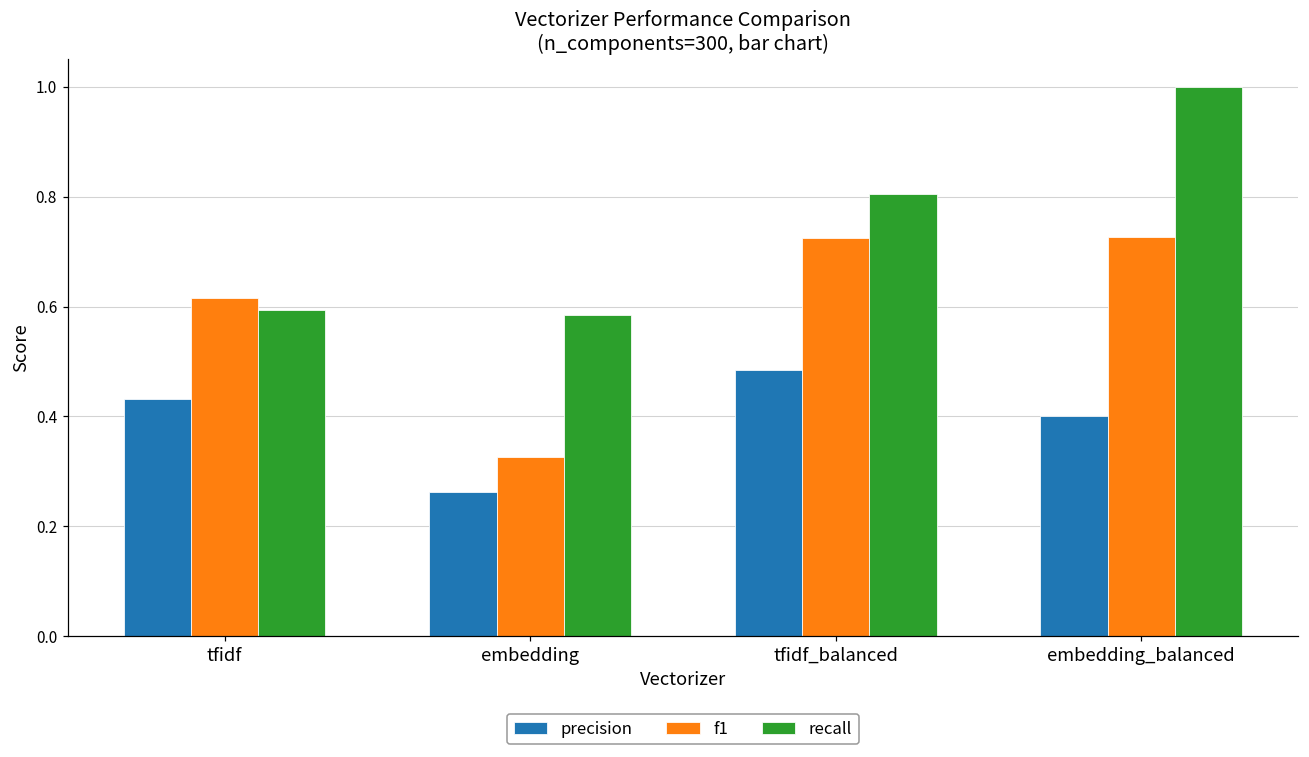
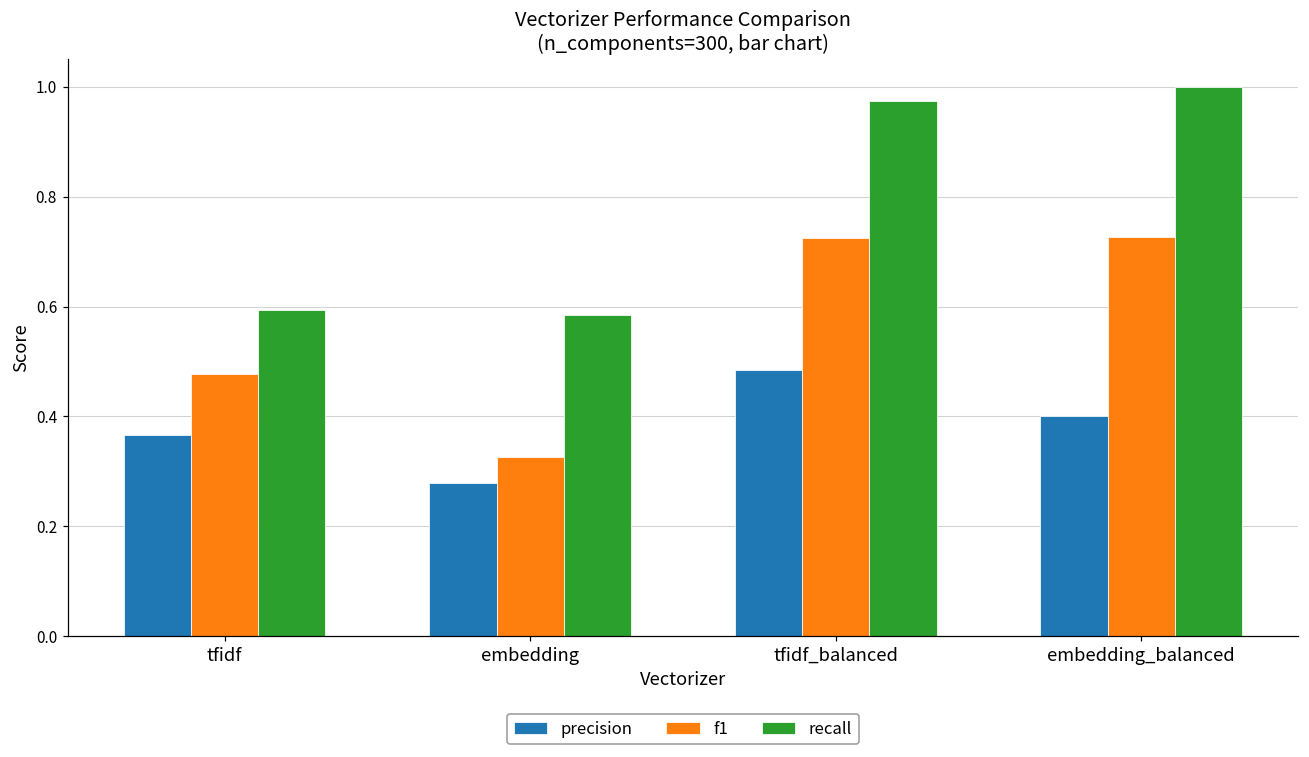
precision, tfidf: 0.43 -> 0.37
f1, tfidf: 0.62 -> 0.48
precision, embedding: 0.26 -> 0.28
recall, tfidf_balanced: 0.81 -> 0.97
